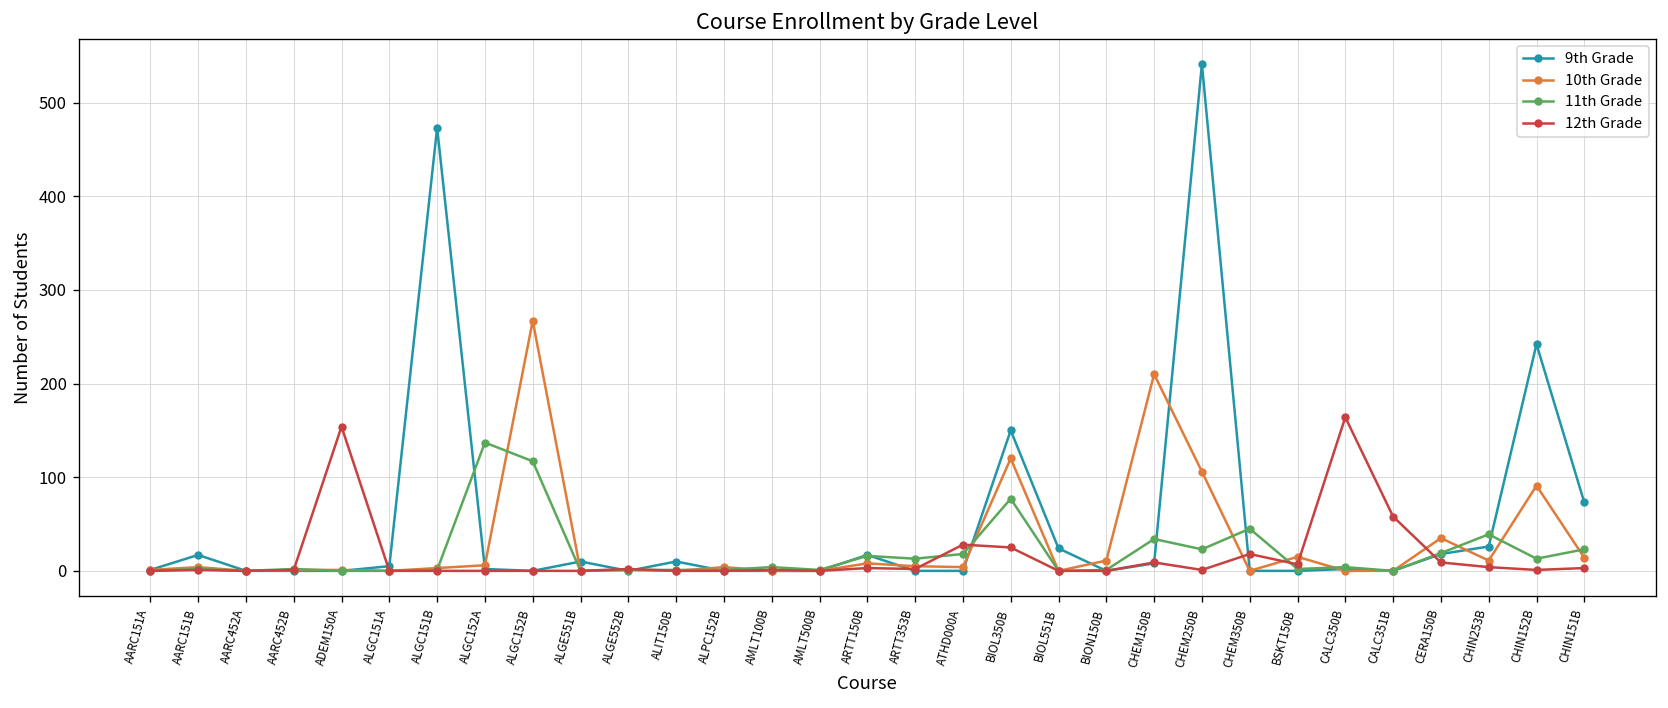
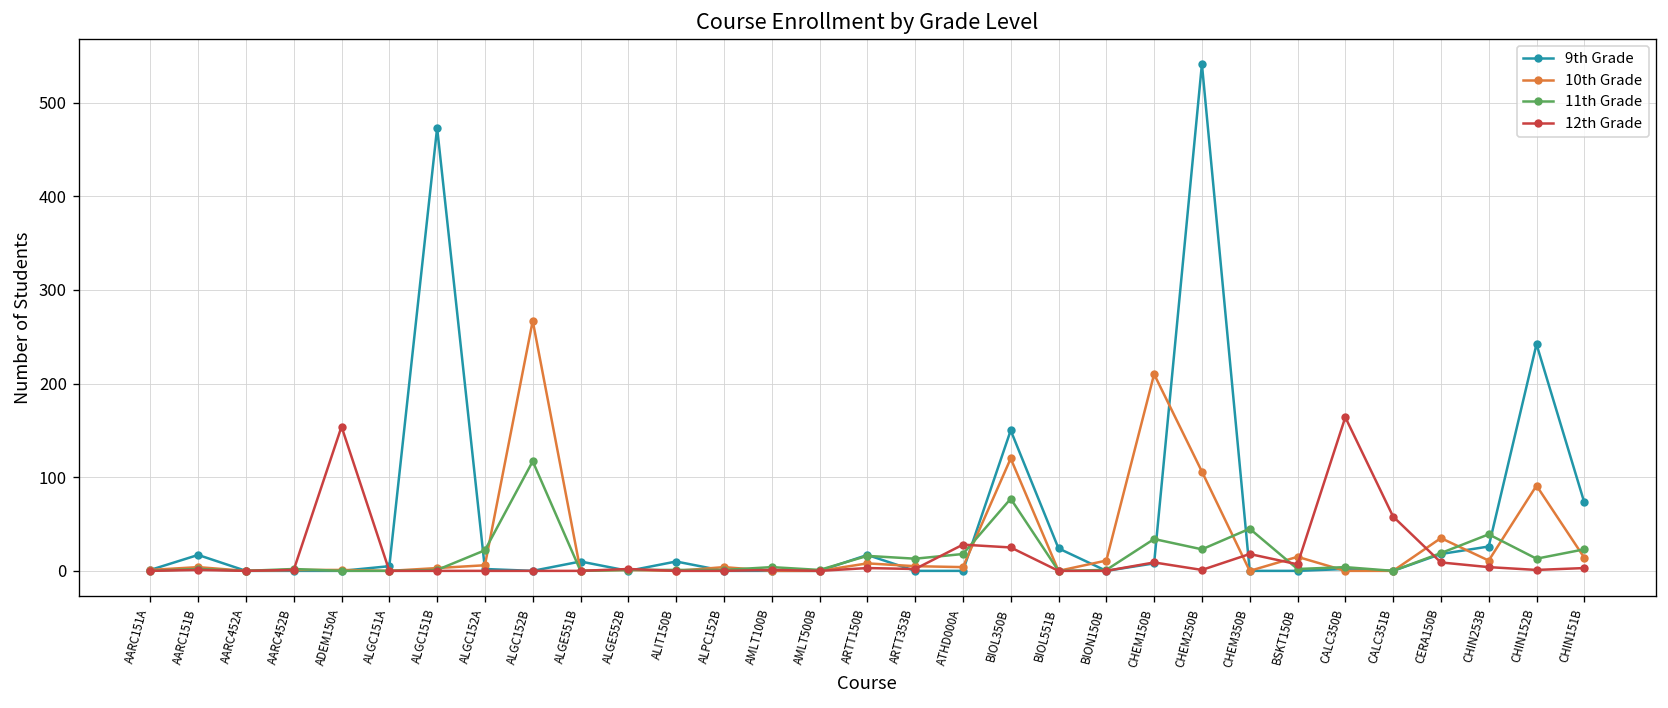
11th Grade, ALGC152A: 140 -> 20
